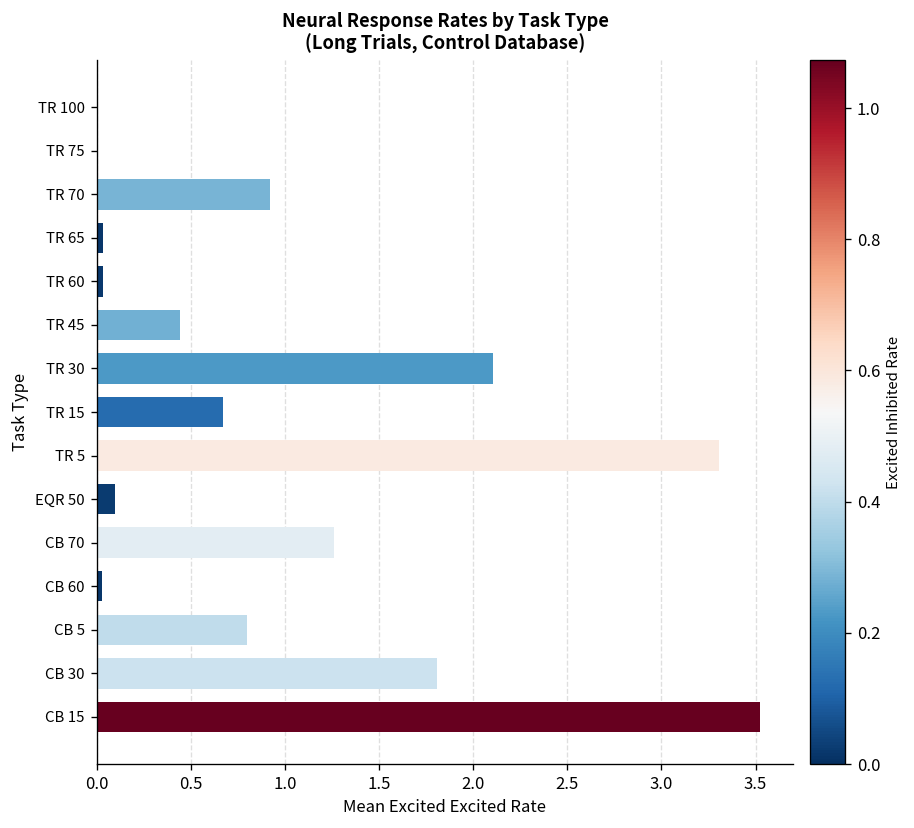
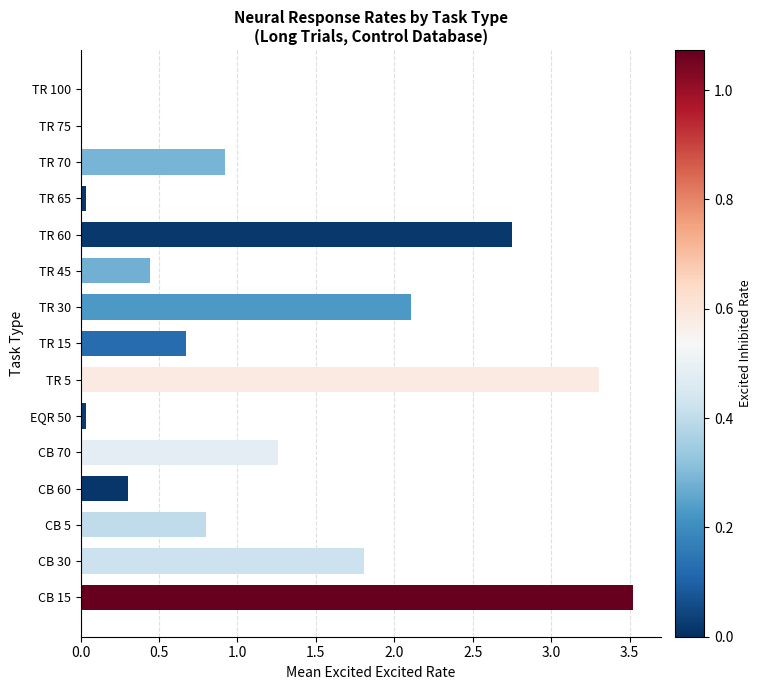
TR 60: 0.03 -> 2.75
EQR 50: 0.10 -> 0.04
CB 60: 0.03 -> 0.31
